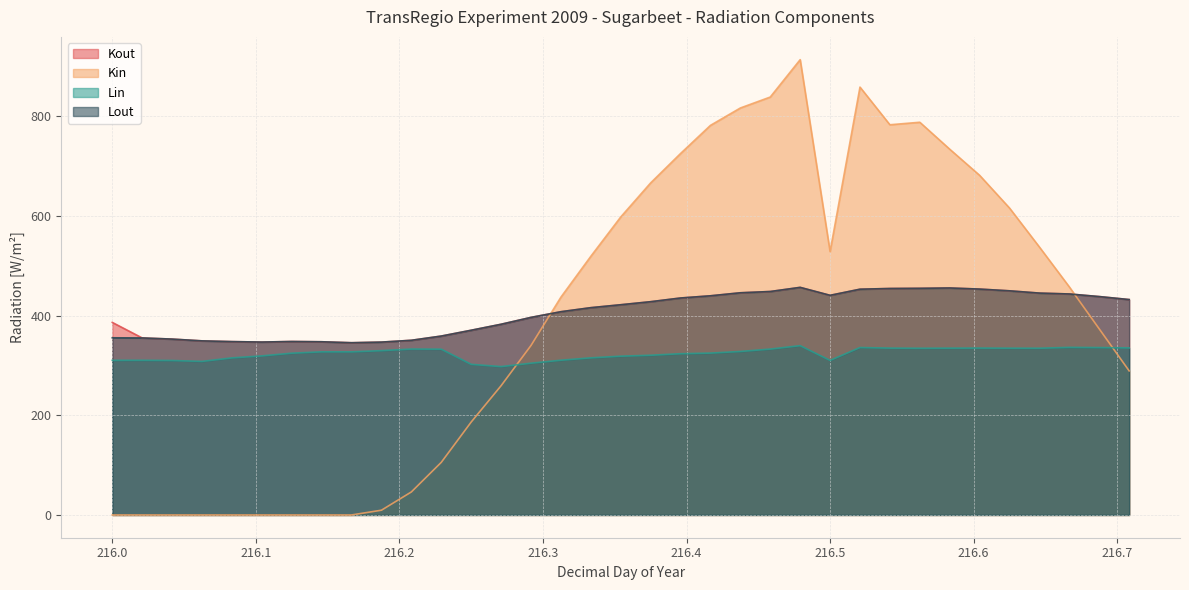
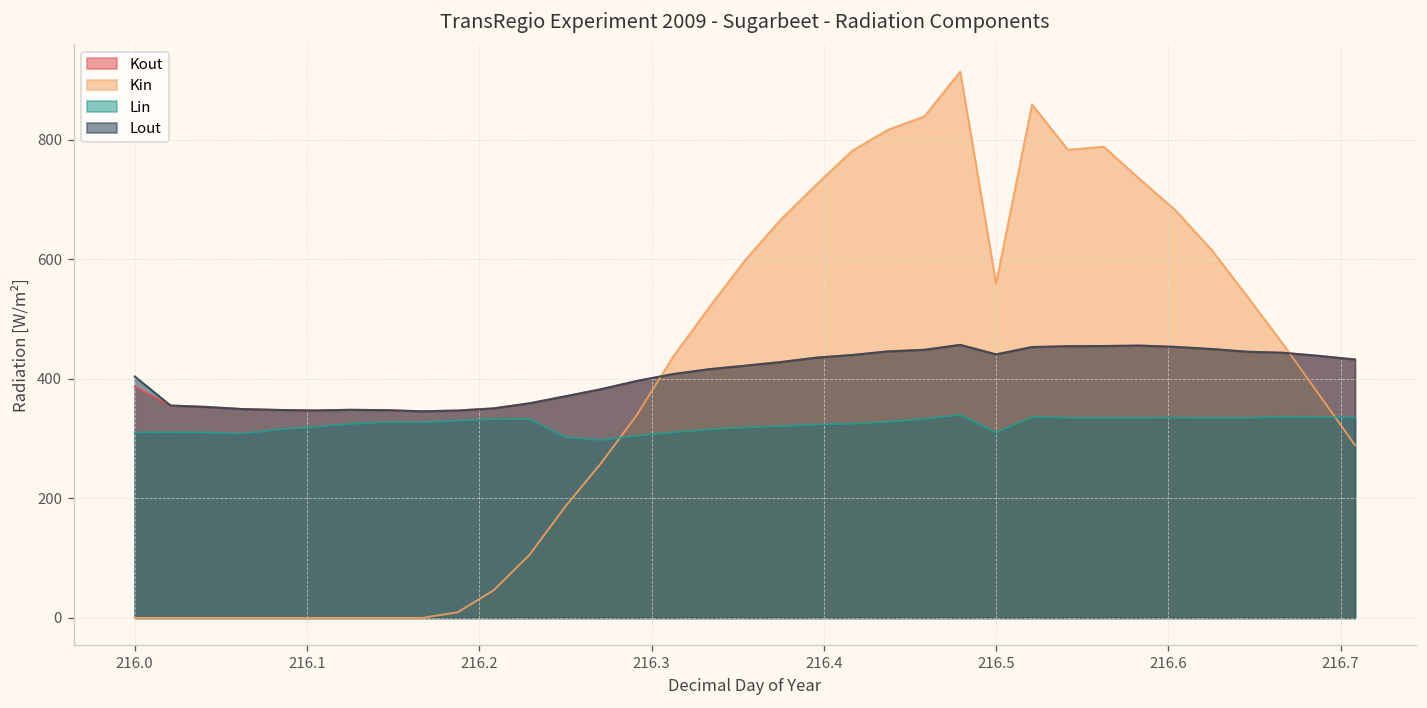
Lout, 216.0: 360 -> 400
Kin, 216.5: 530 -> 560
